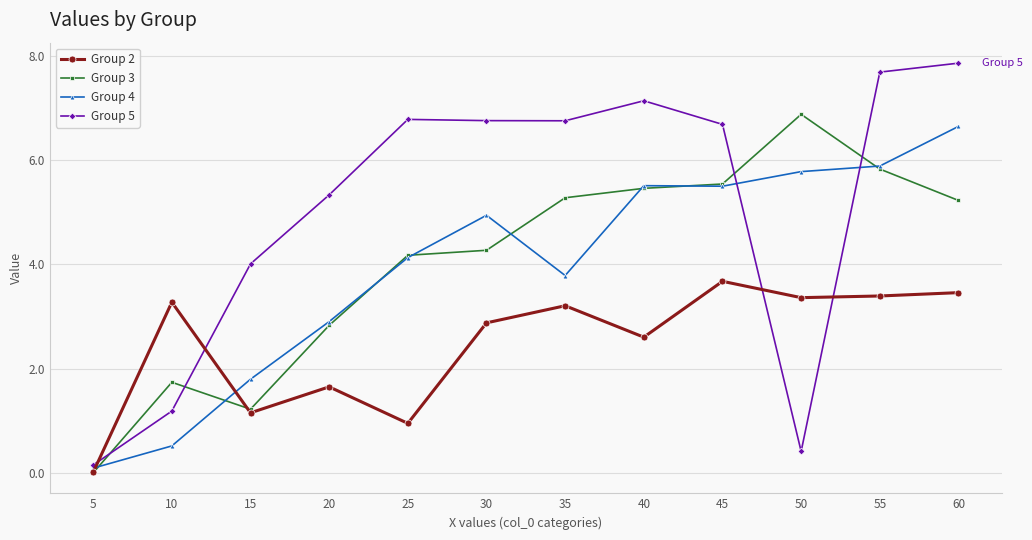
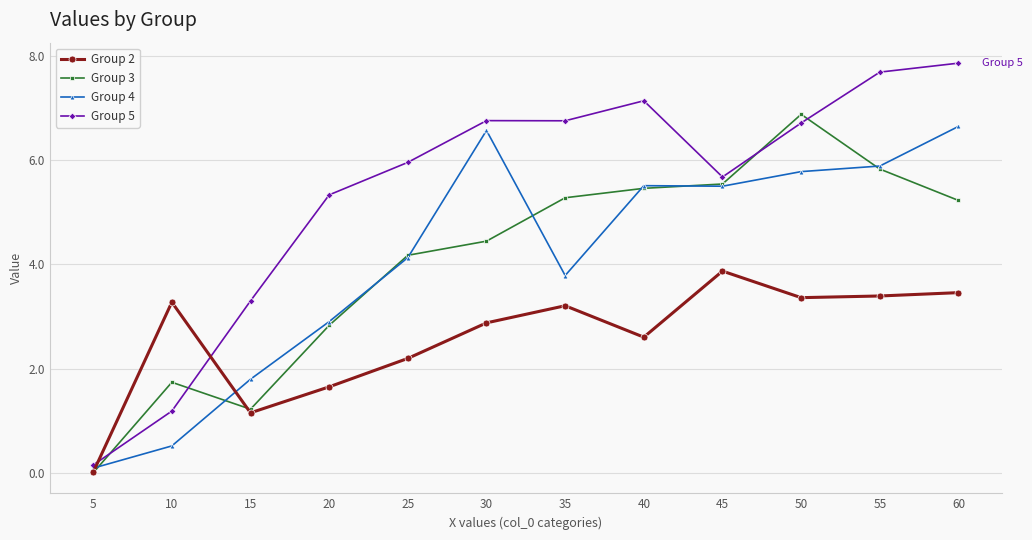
Group 5, 15: 4.0 -> 3.3
Group 2, 25: 0.9 -> 2.2
Group 5, 25: 6.8 -> 6.0
Group 3, 30: 4.3 -> 4.4
Group 4, 30: 4.9 -> 6.6
Group 2, 45: 3.7 -> 3.9
Group 5, 45: 6.7 -> 5.7
Group 5, 50: 0.4 -> 6.7
